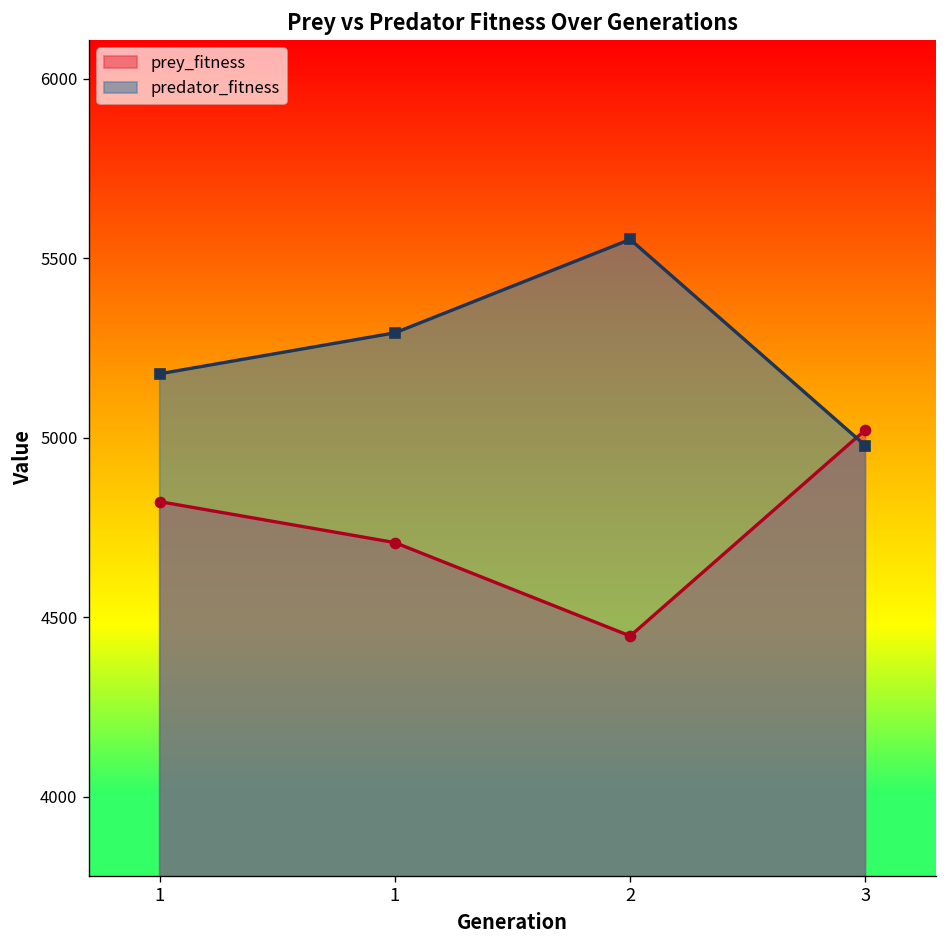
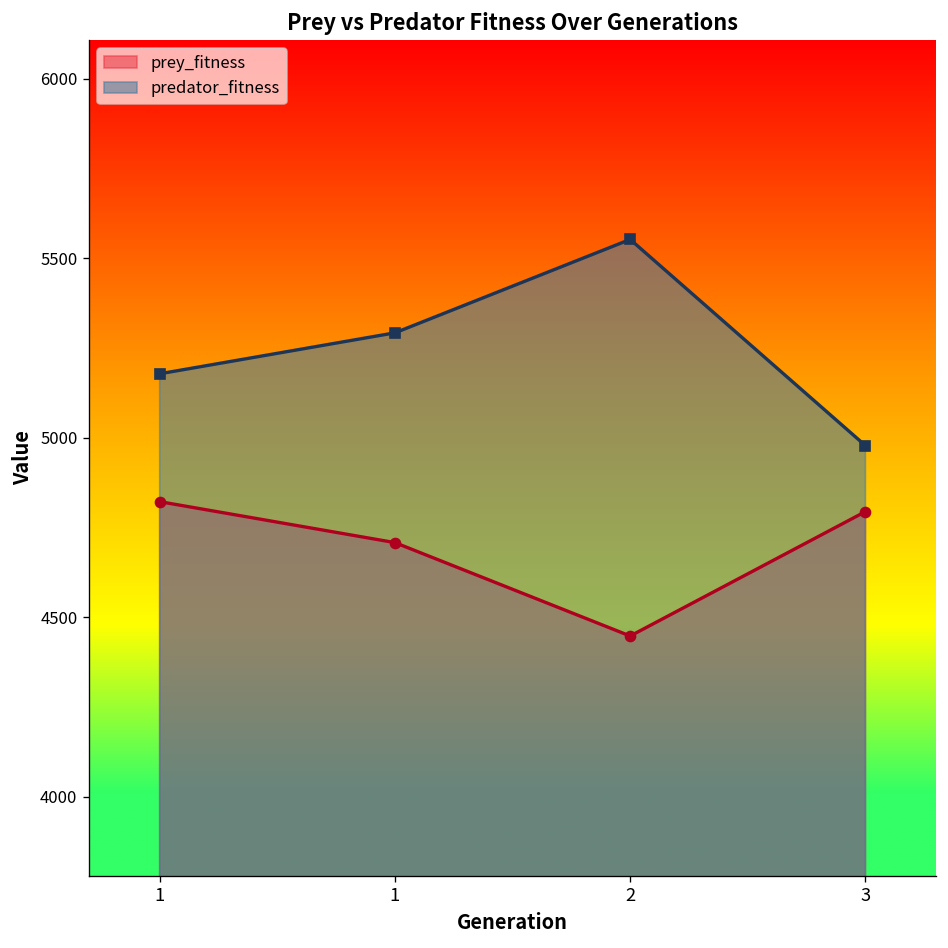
prey_fitness, 3: 5020 -> 4790
